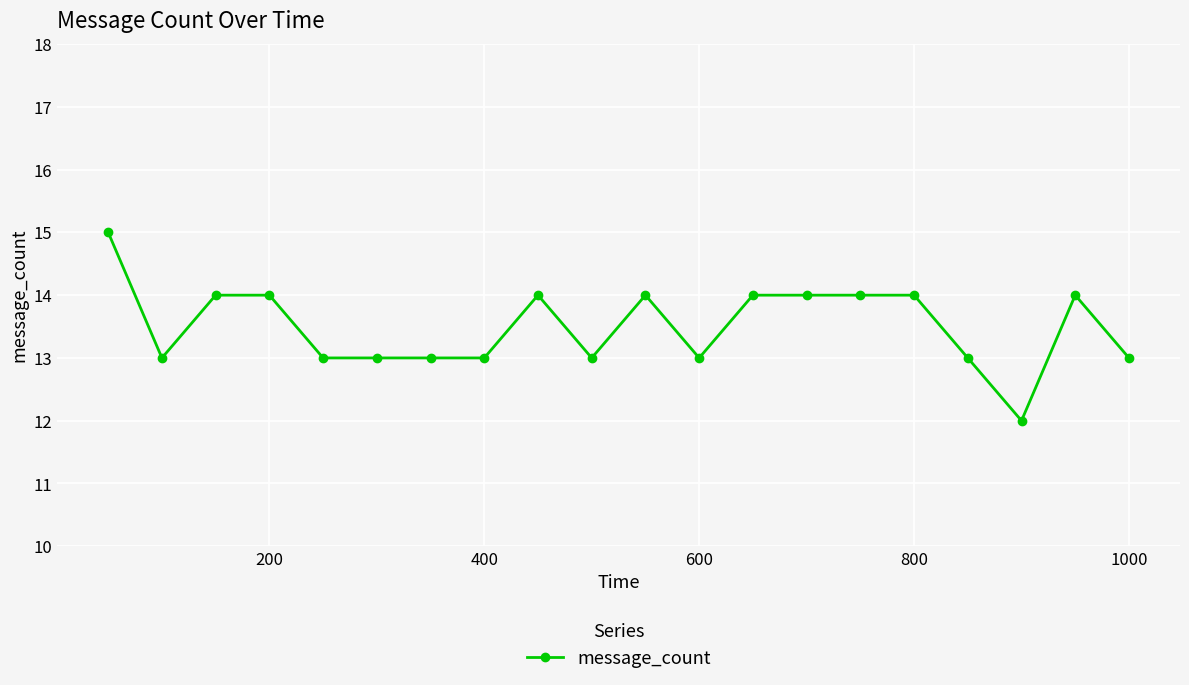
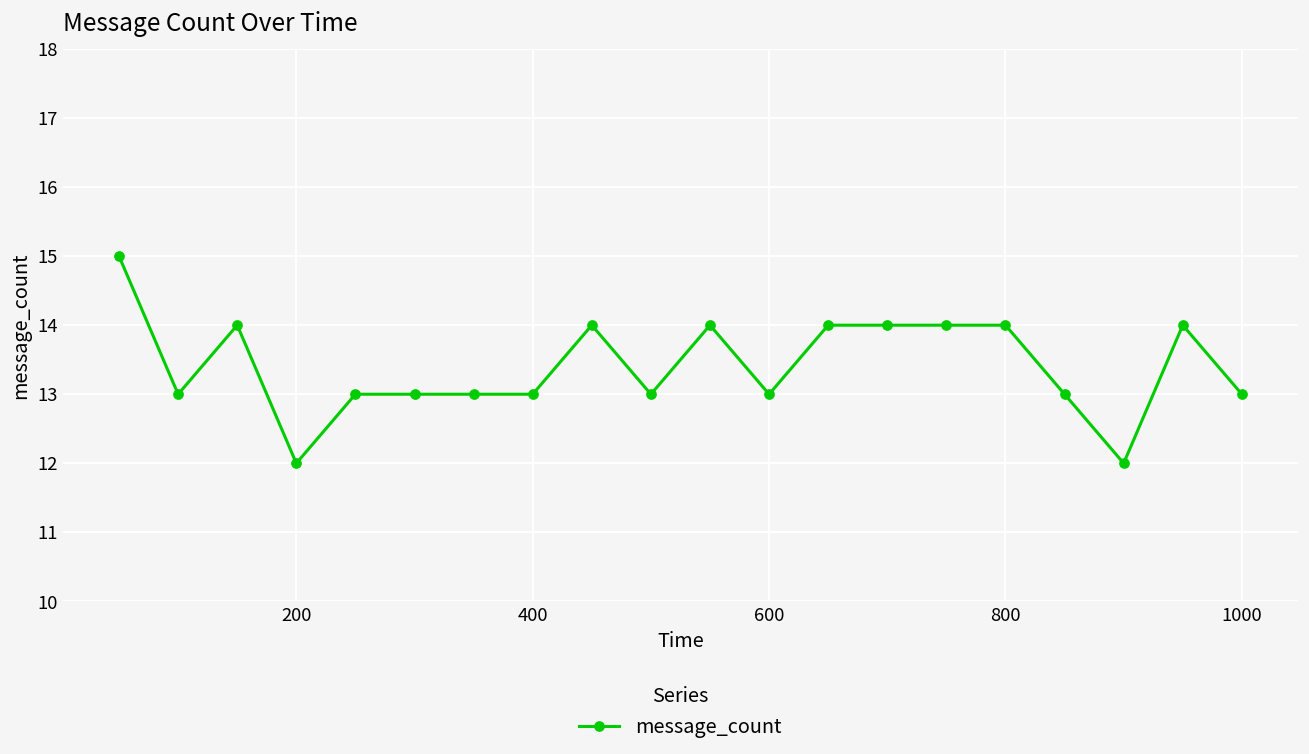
200: 14 -> 12
